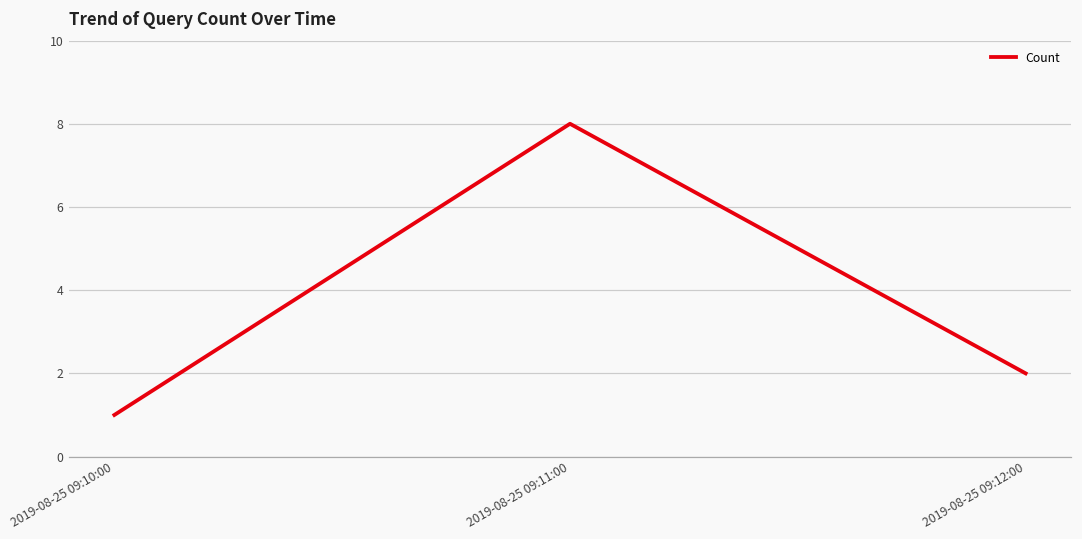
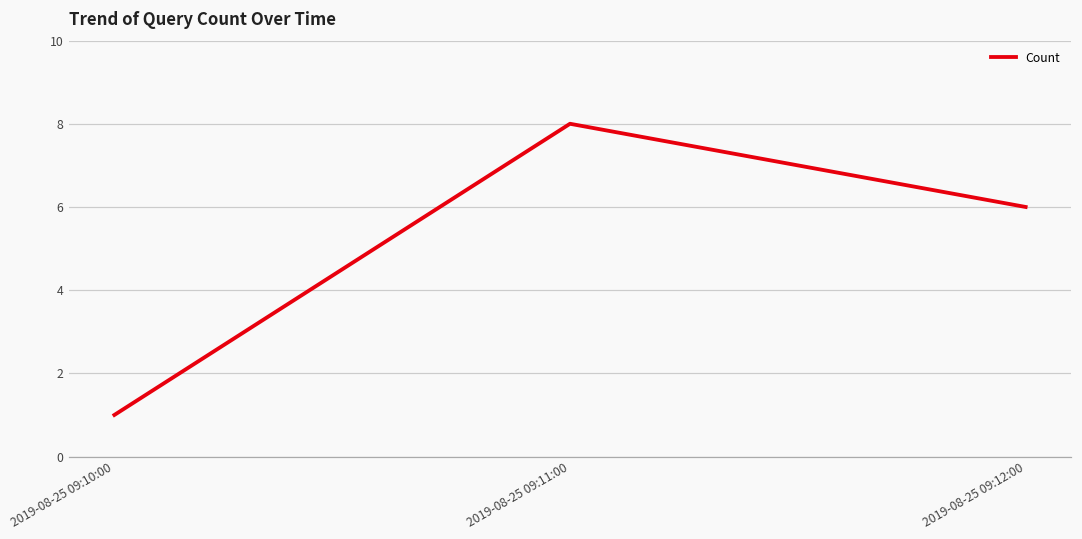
2019-08-25 09:12:00: 2 -> 6
